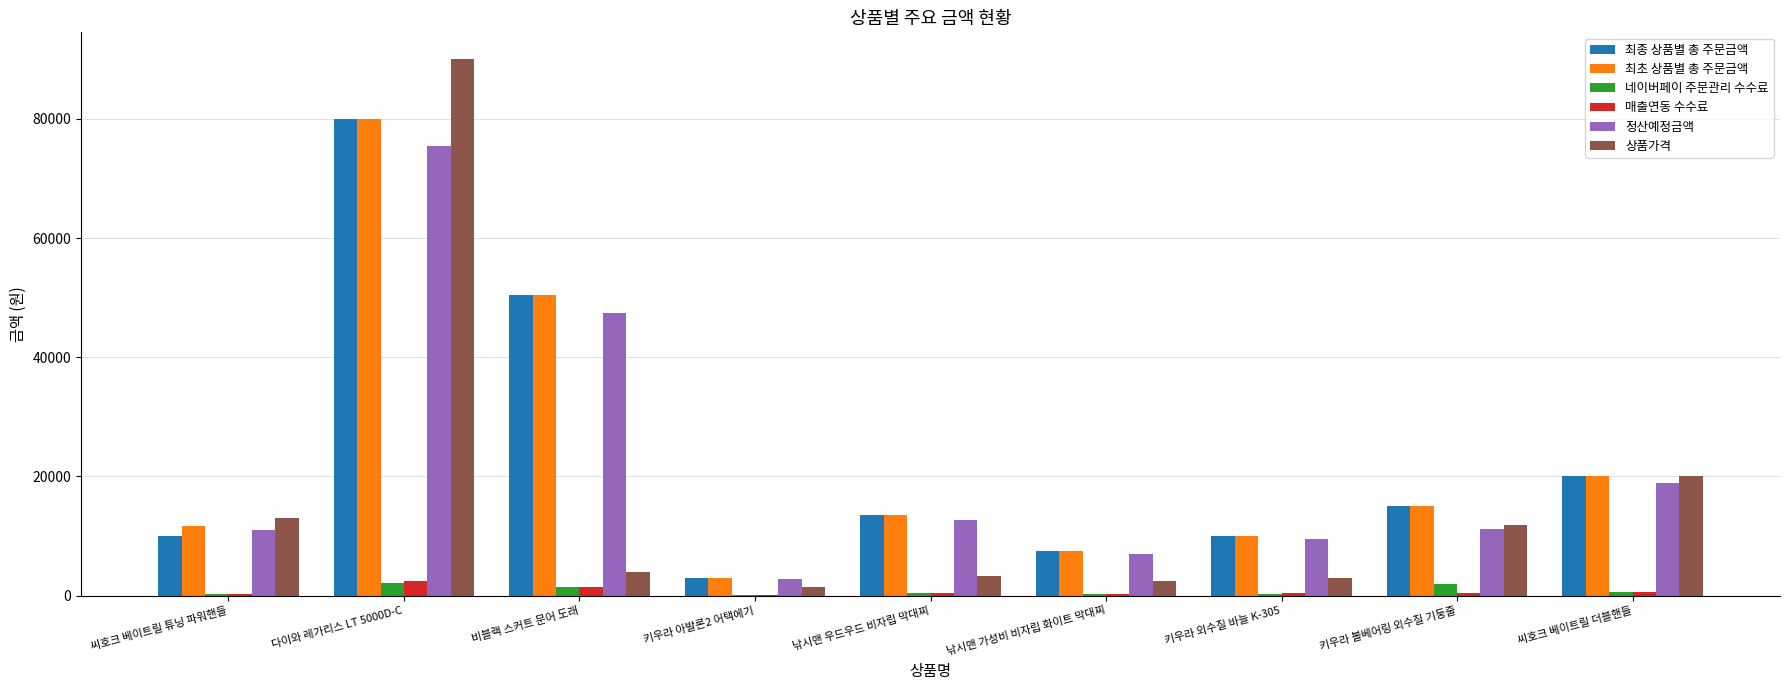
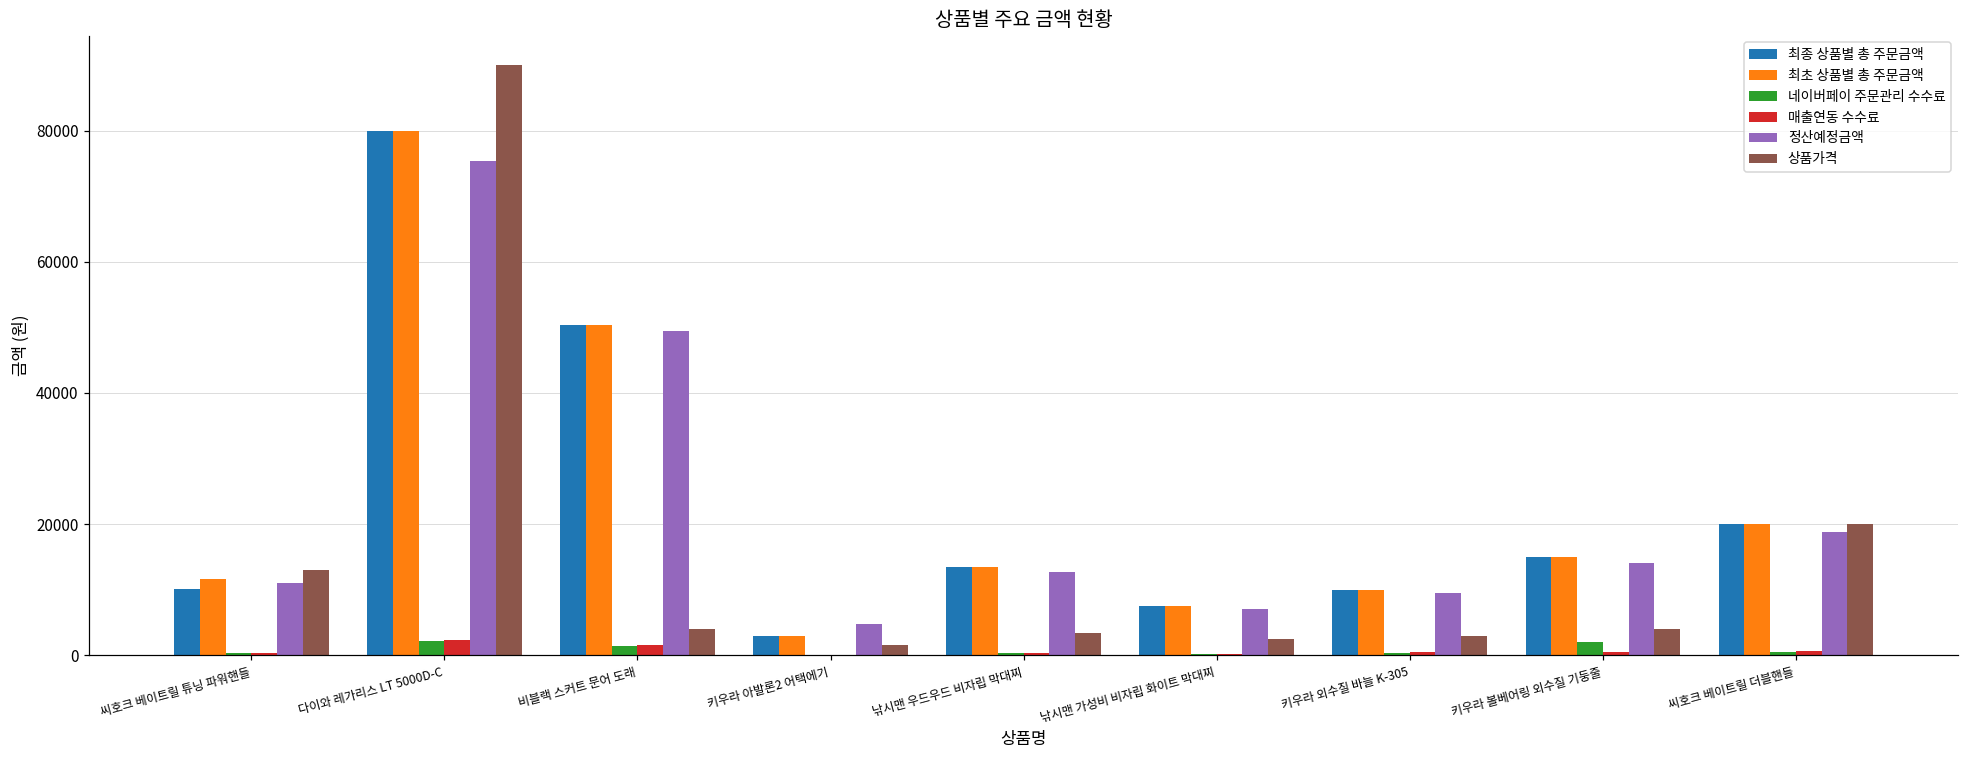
정산예정금액, 비블랙 스커트 문어 도래: 48000 -> 49000
정산예정금액, 키우라 아발론2 어택에기: 3000 -> 5000
정산예정금액, 키우라 볼베어링 외수질 기둥줄: 11000 -> 14000
상품가격, 키우라 볼베어링 외수질 기둥줄: 12000 -> 4000
